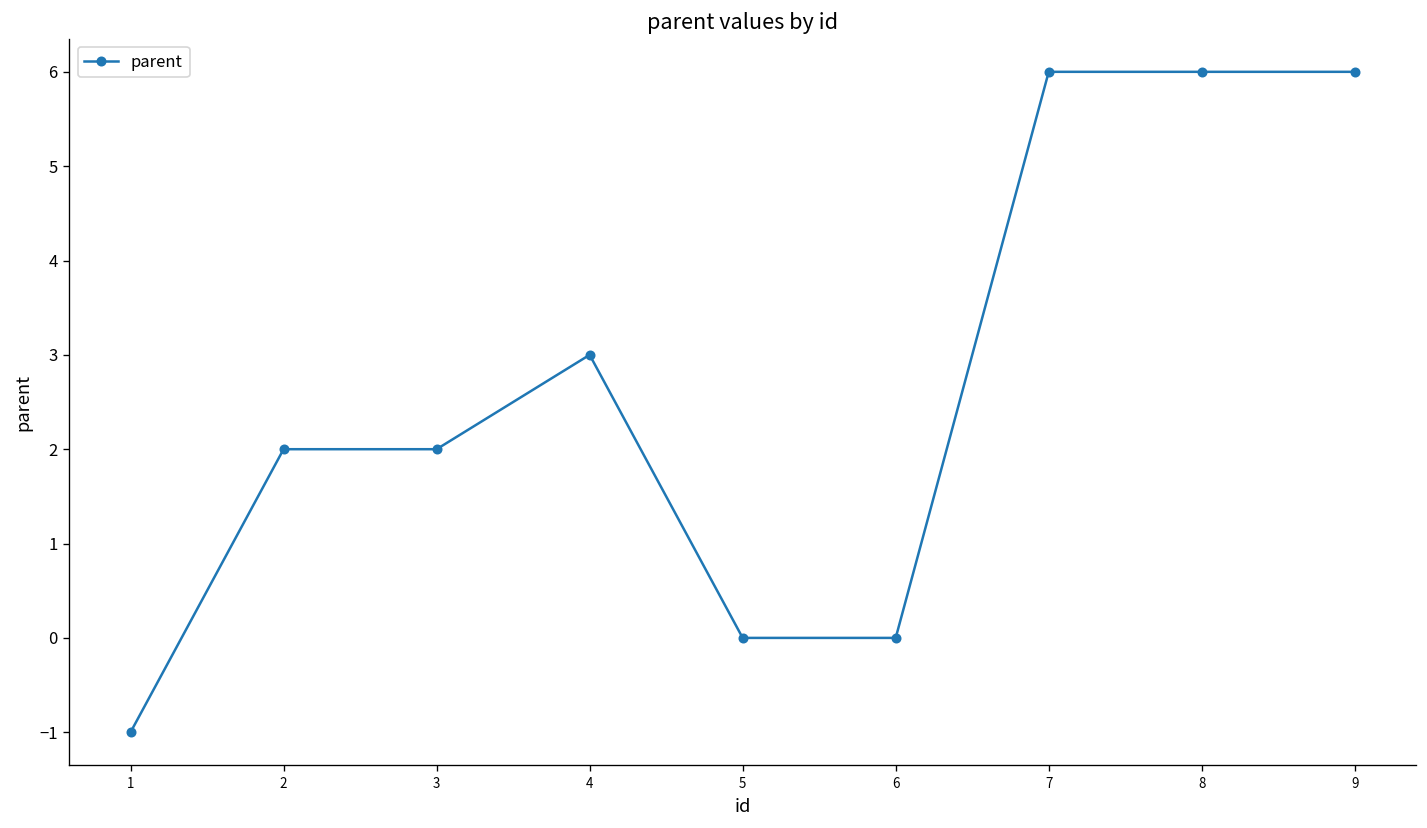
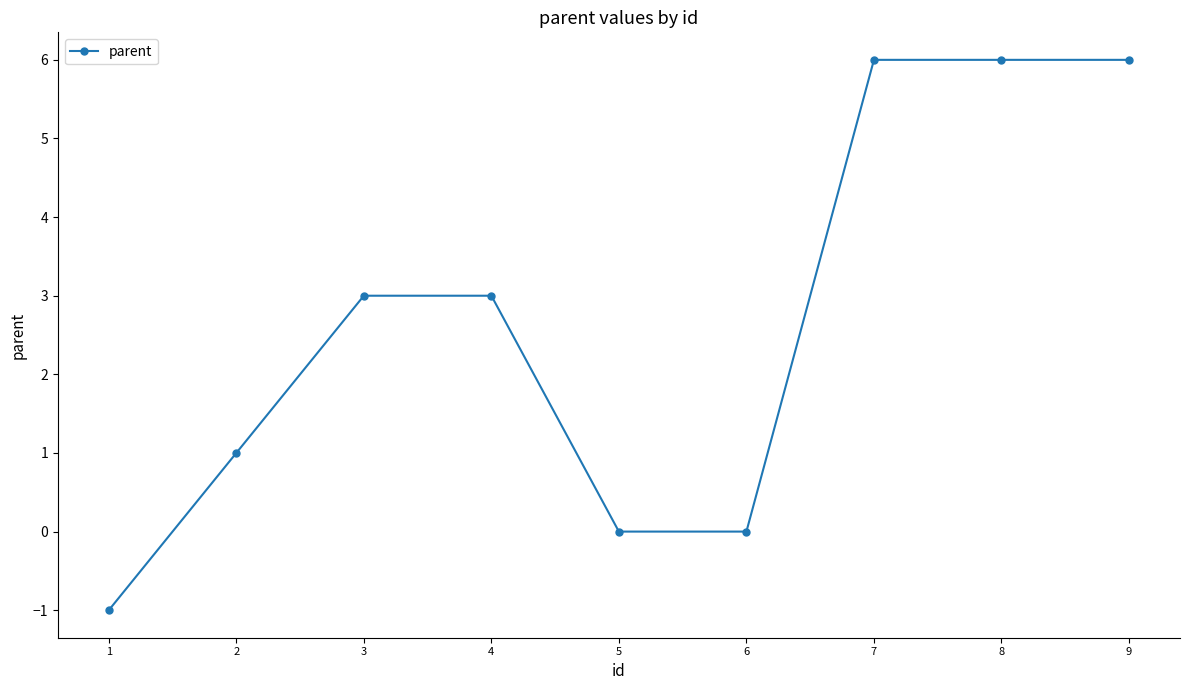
2: 2 -> 1
3: 2 -> 3
